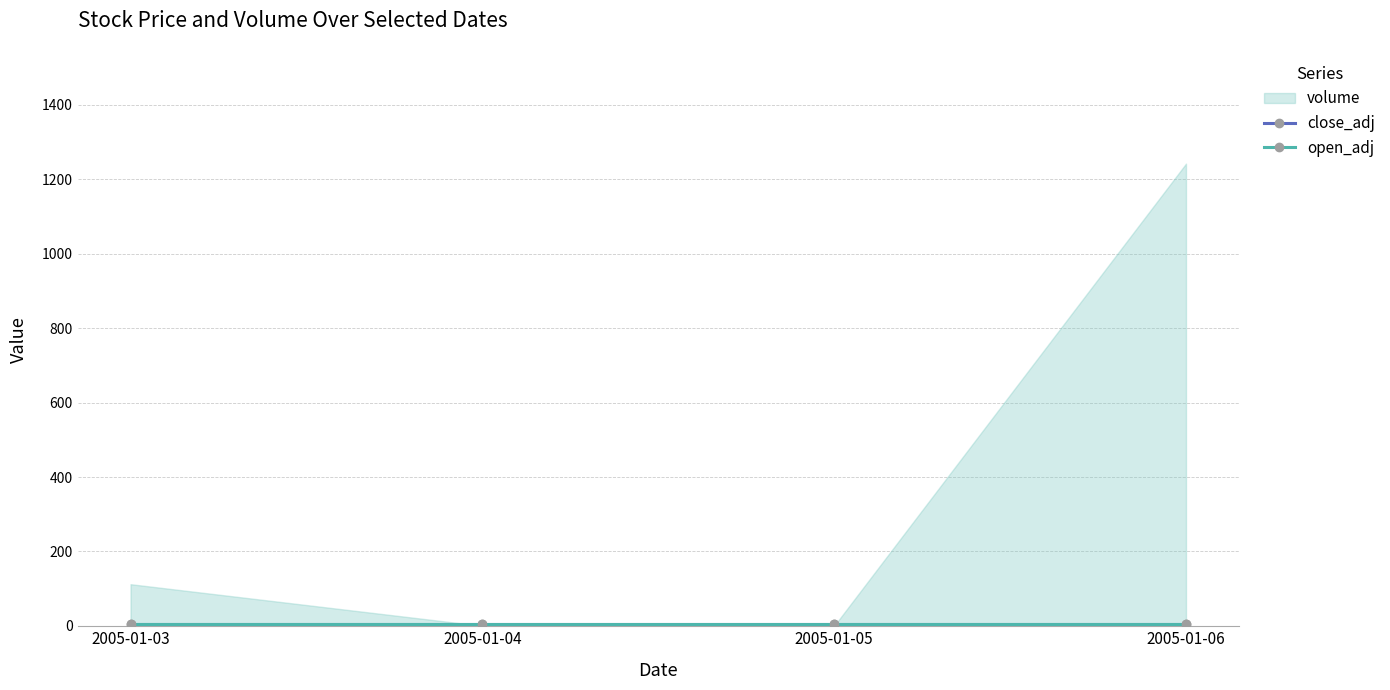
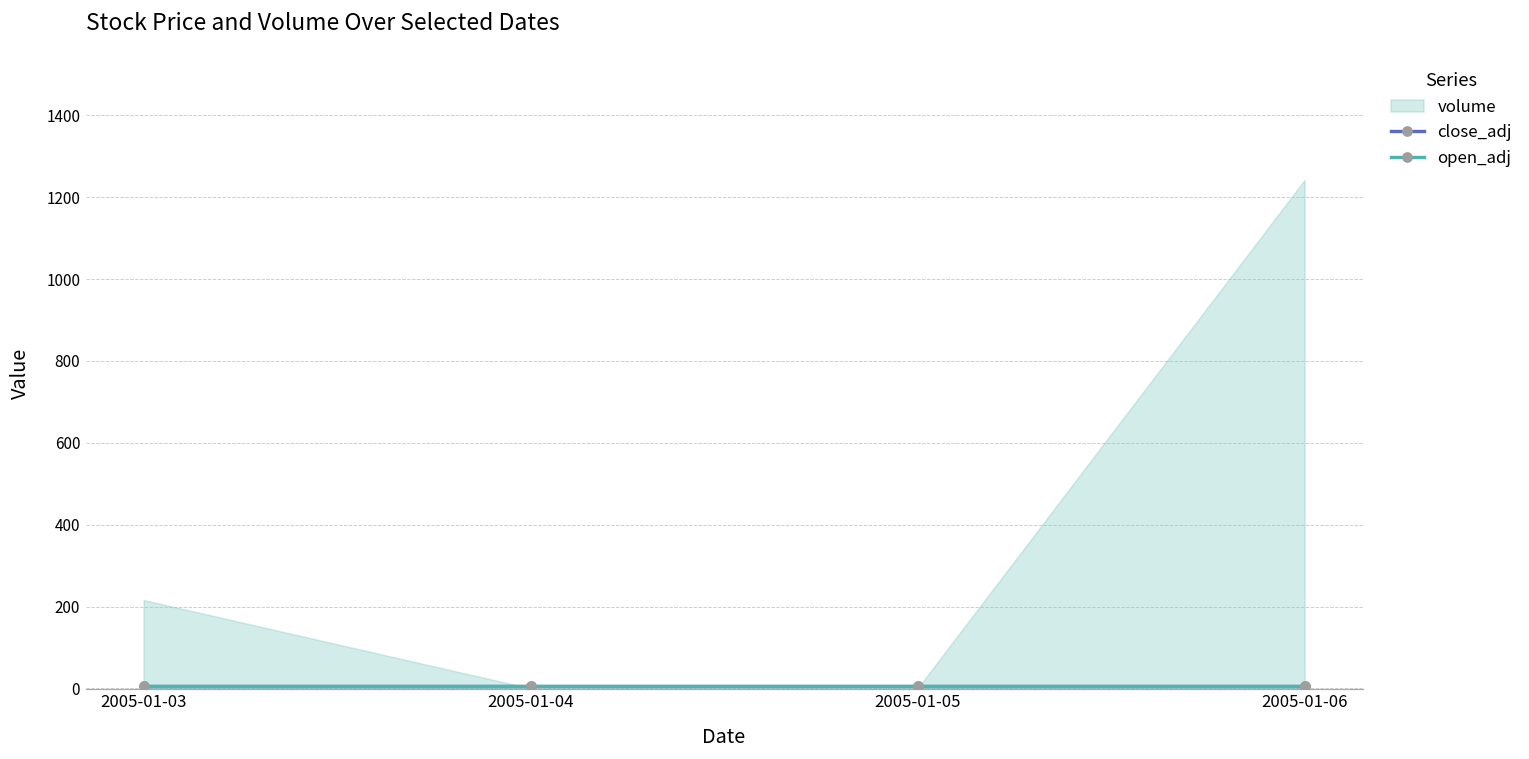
volume, 2005-01-03: 110 -> 220
